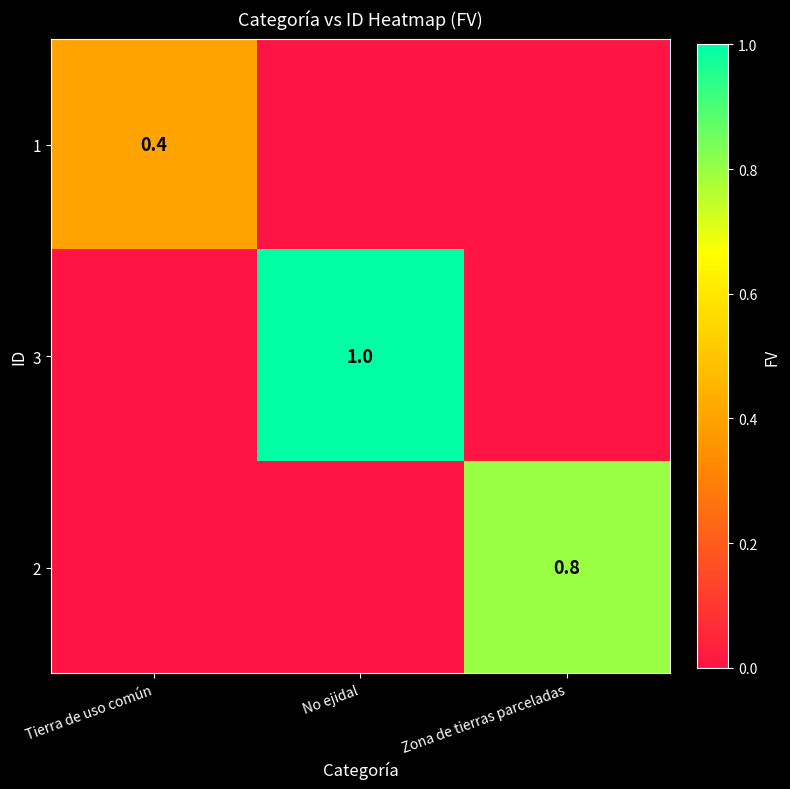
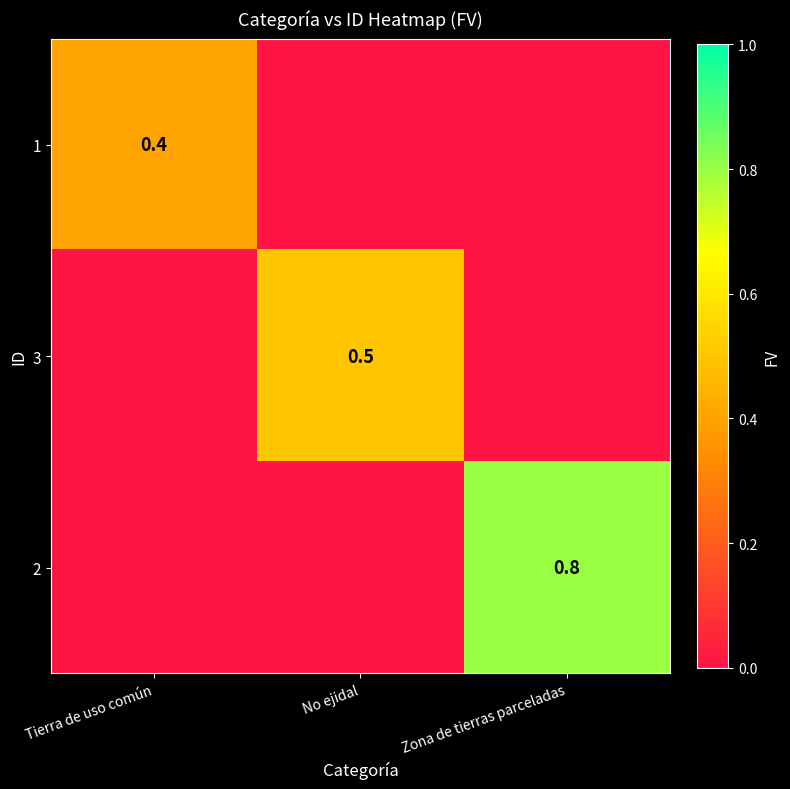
3, No ejidal: 1.0 -> 0.5
